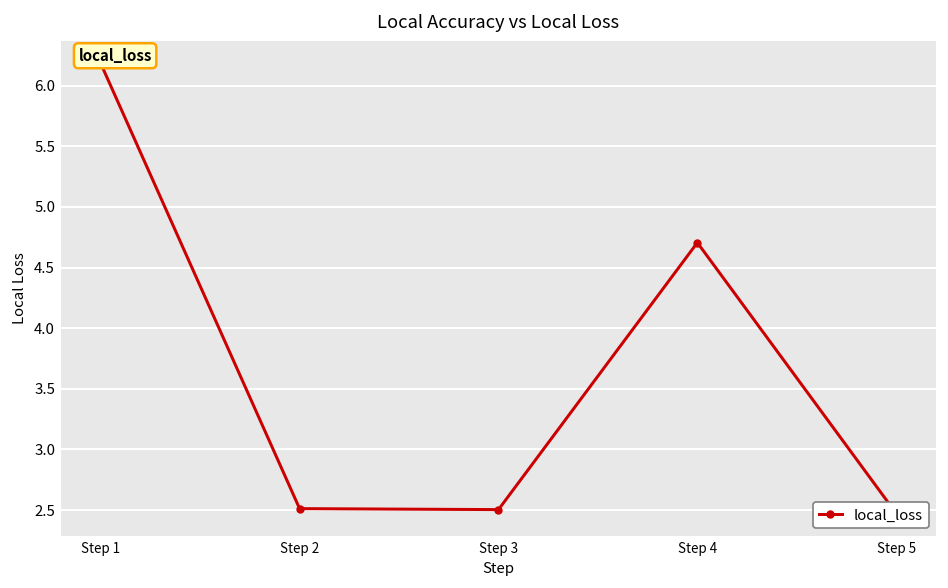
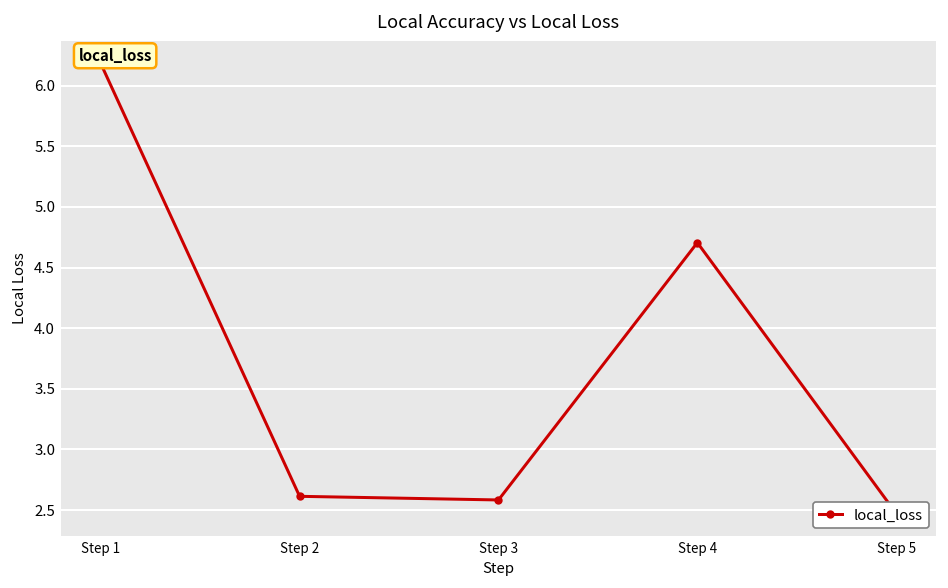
Step 2: 2.51 -> 2.61
Step 3: 2.50 -> 2.58
